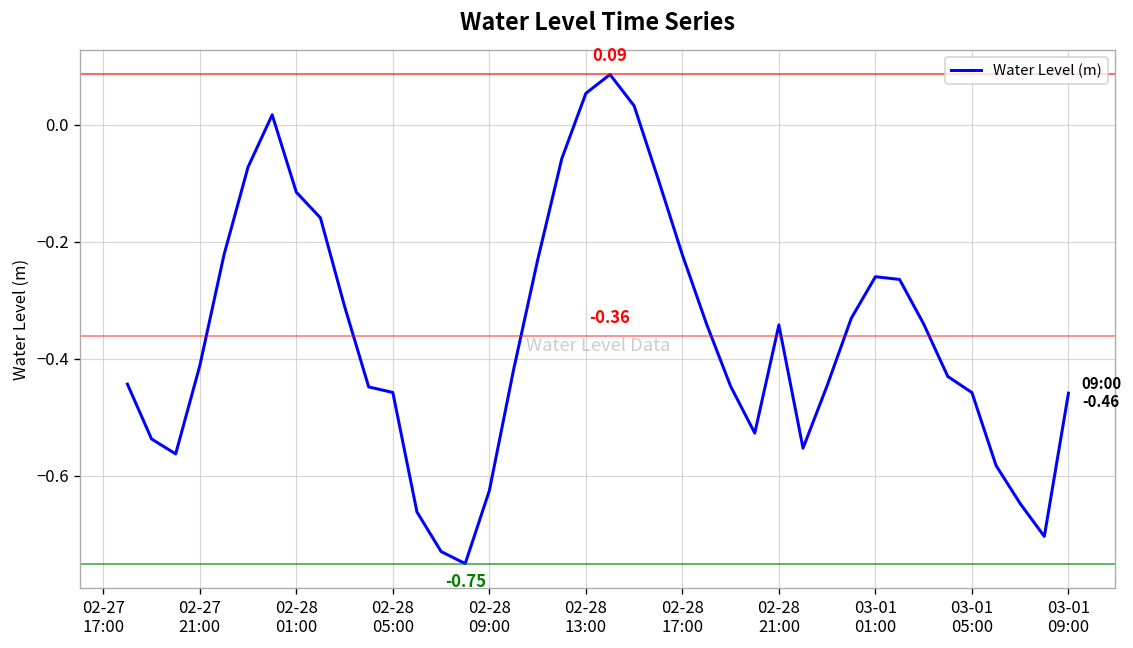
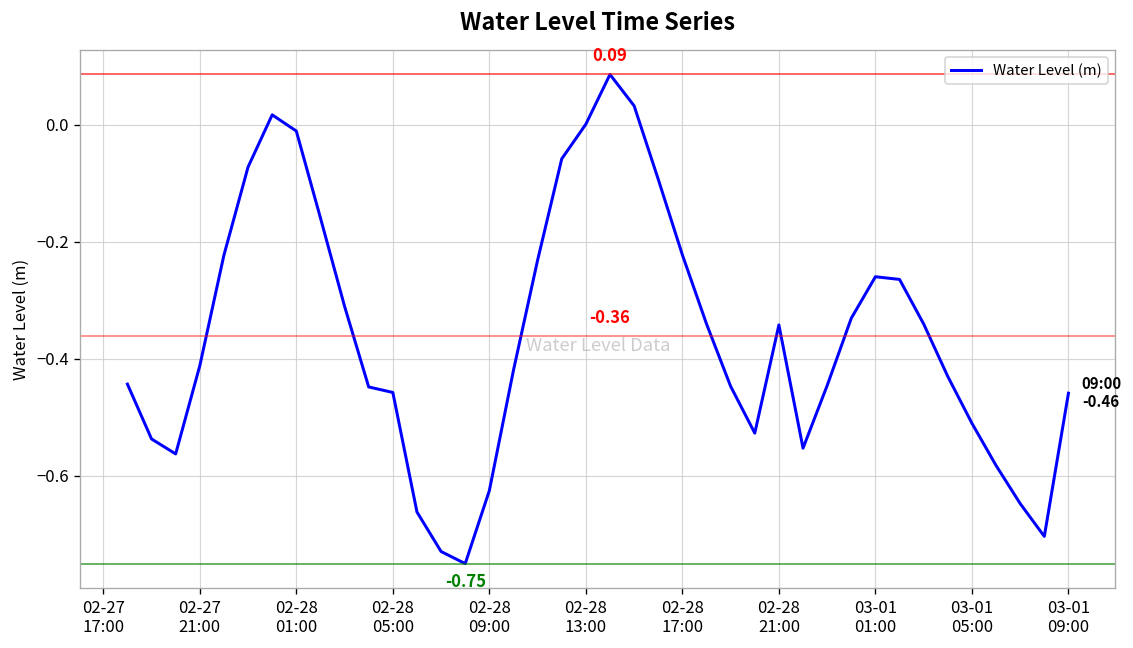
02-28 01:00: -0.12 -> -0.01
02-28 13:00: 0.05 -> 0.00
03-01 05:00: -0.46 -> -0.51
